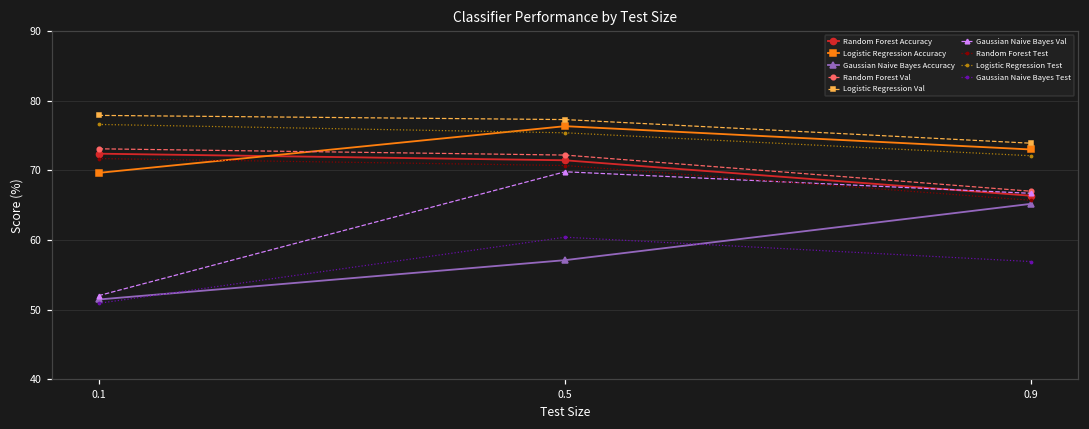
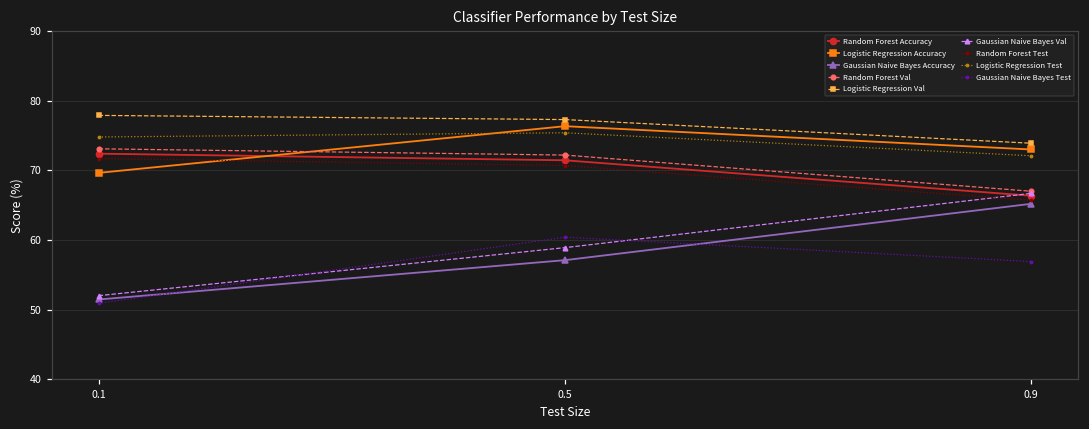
Logistic Regression Test, 0.1: 77 -> 75
Gaussian Naive Bayes Val, 0.5: 70 -> 59
